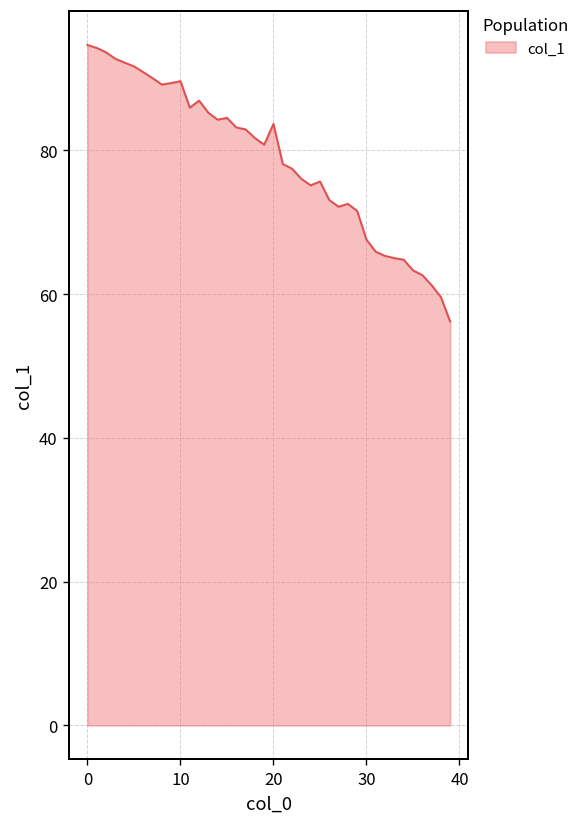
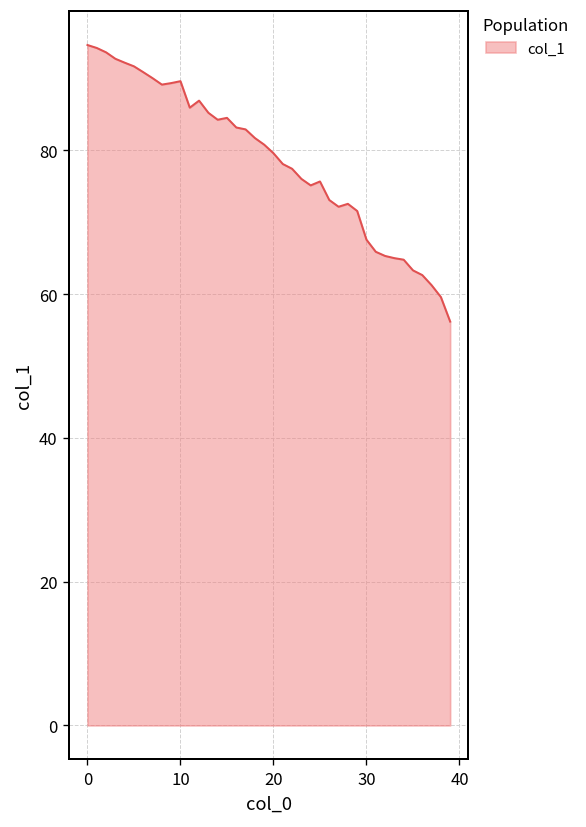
20: 84 -> 80
